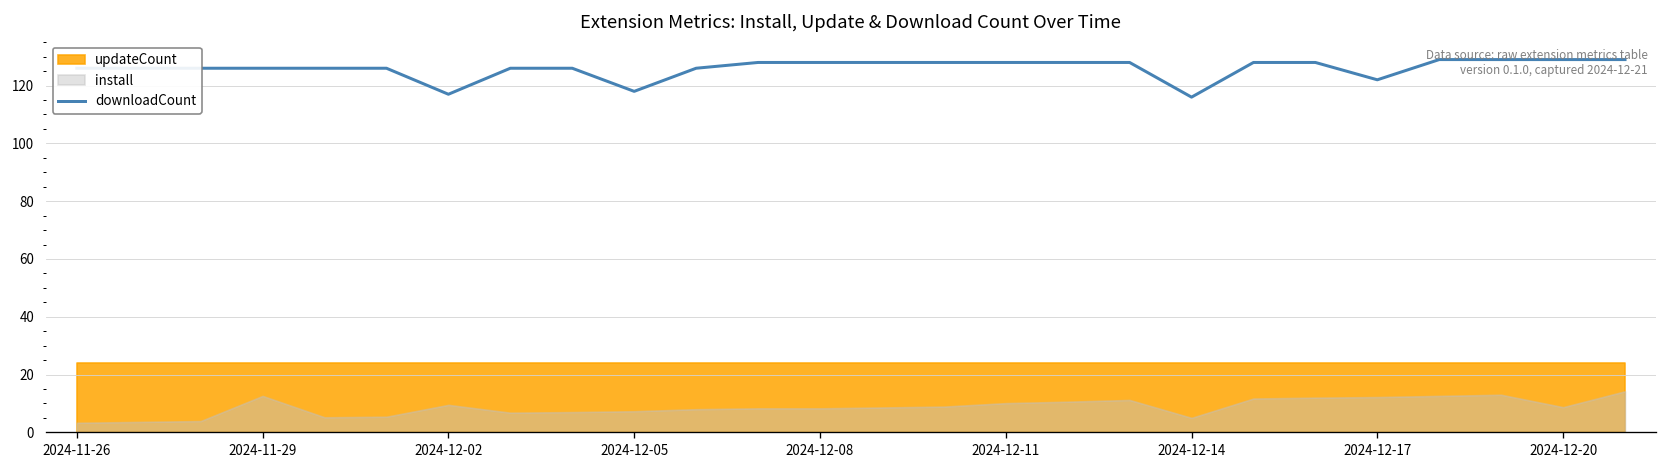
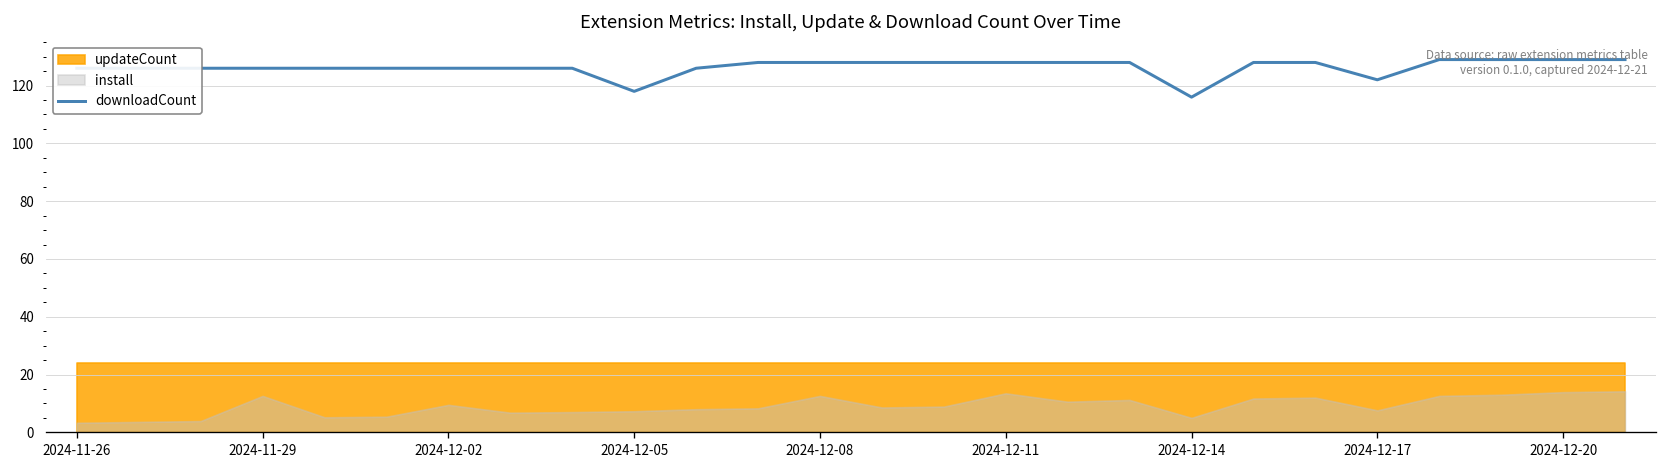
downloadCount, 2024-12-02: 117 -> 126
install, 2024-12-08: 8 -> 13
install, 2024-12-11: 10 -> 14
install, 2024-12-17: 12 -> 8
install, 2024-12-20: 9 -> 14
